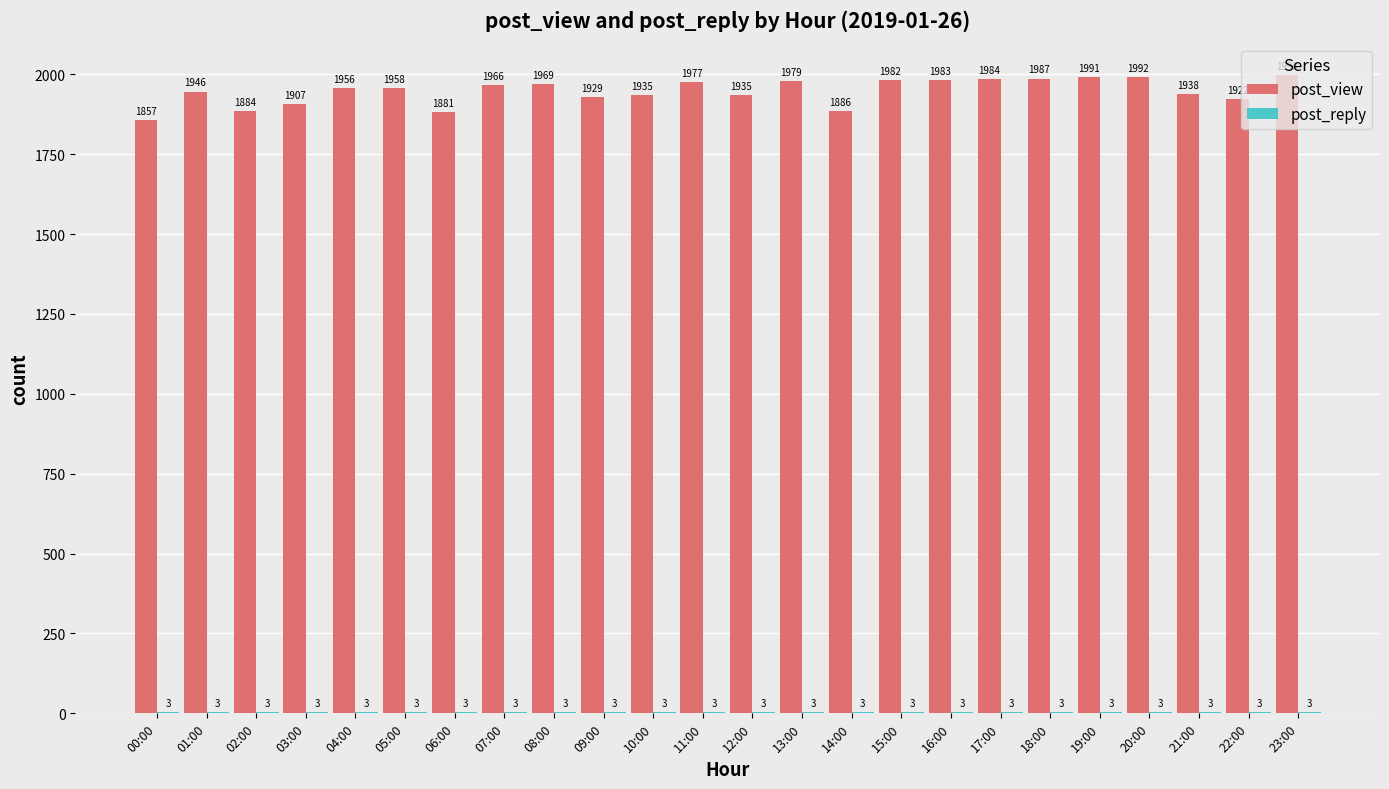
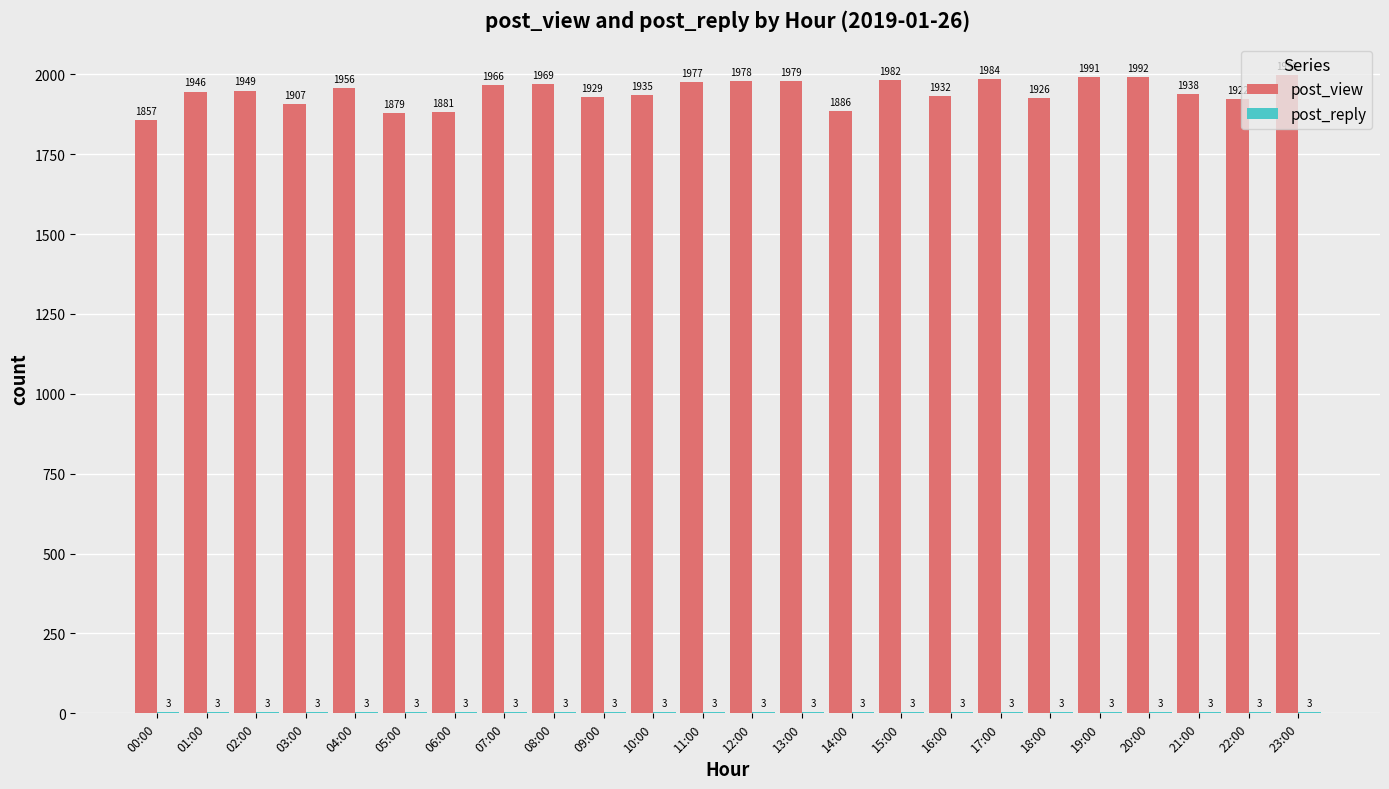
post_view, 02:00: 1884 -> 1949
post_view, 05:00: 1958 -> 1879
post_view, 12:00: 1935 -> 1978
post_view, 16:00: 1983 -> 1932
post_view, 18:00: 1987 -> 1926
